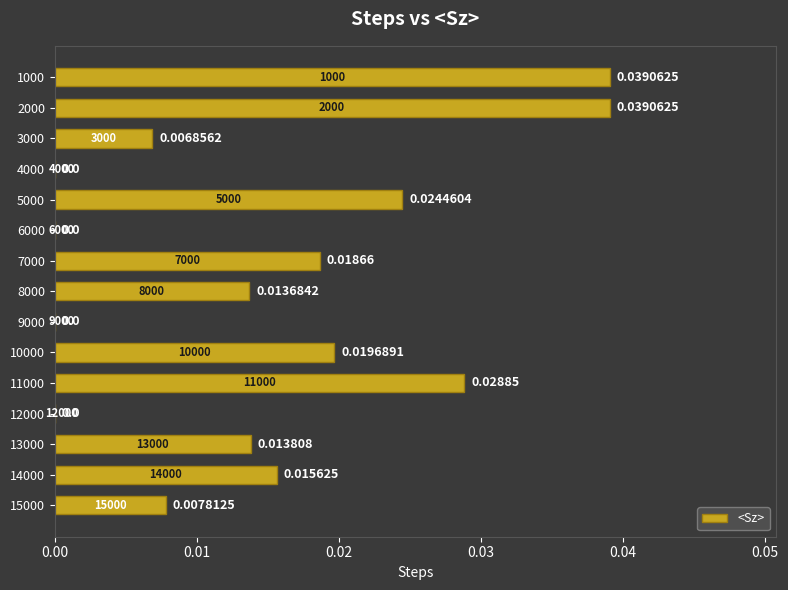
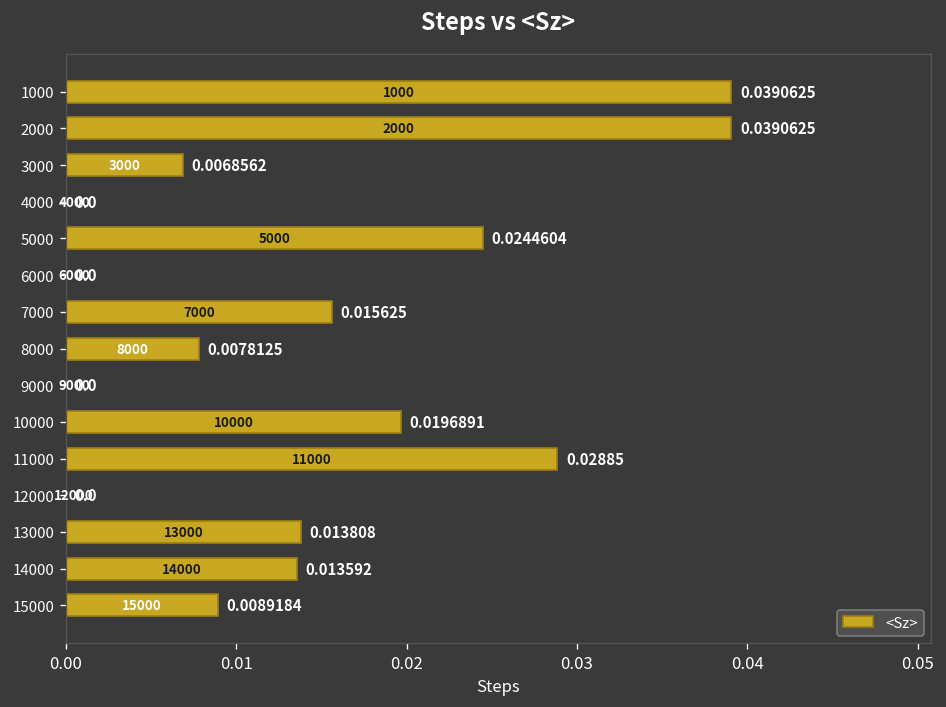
7000: 0.01866 -> 0.015625
8000: 0.0136842 -> 0.0078125
14000: 0.015625 -> 0.013592
15000: 0.0078125 -> 0.0089184
